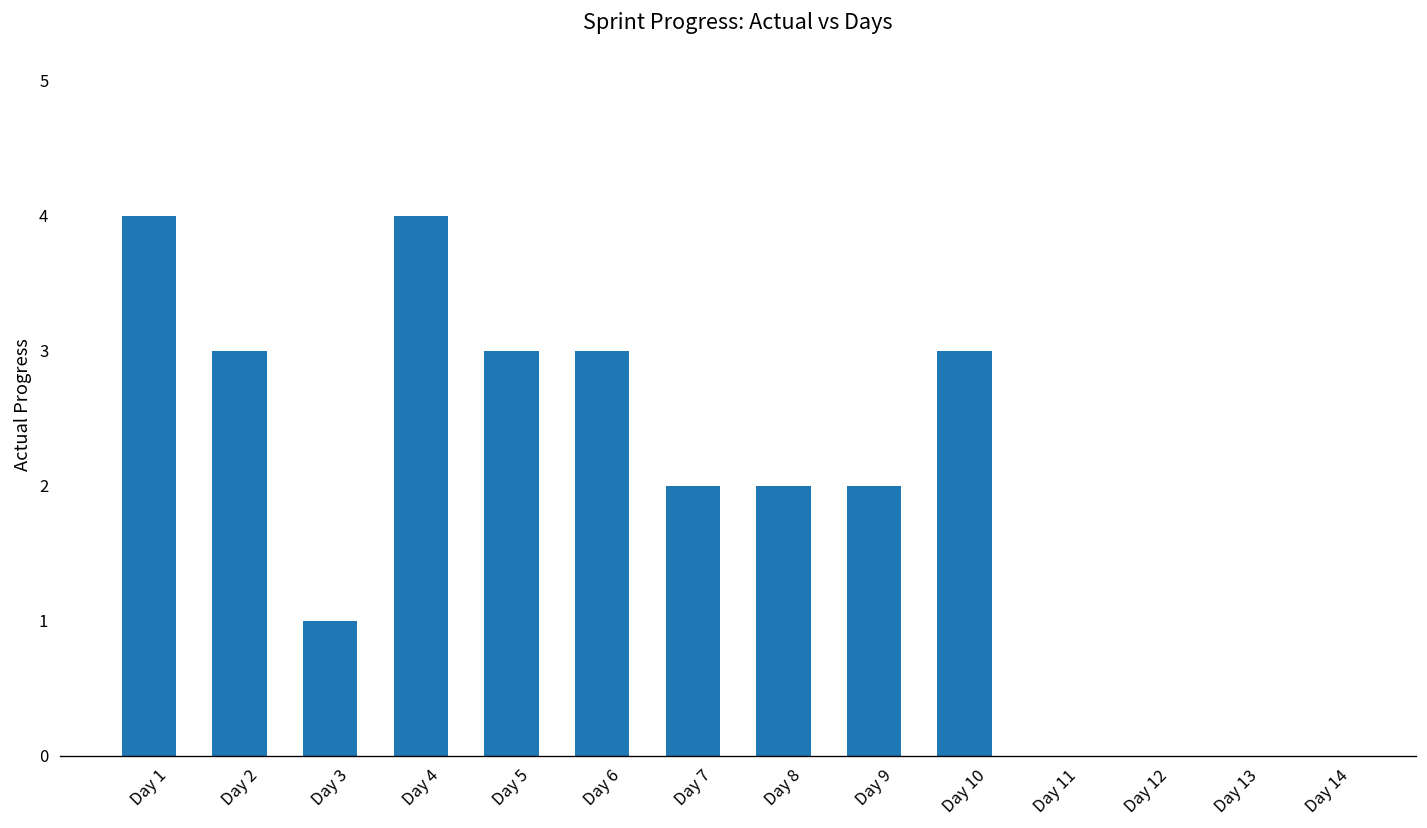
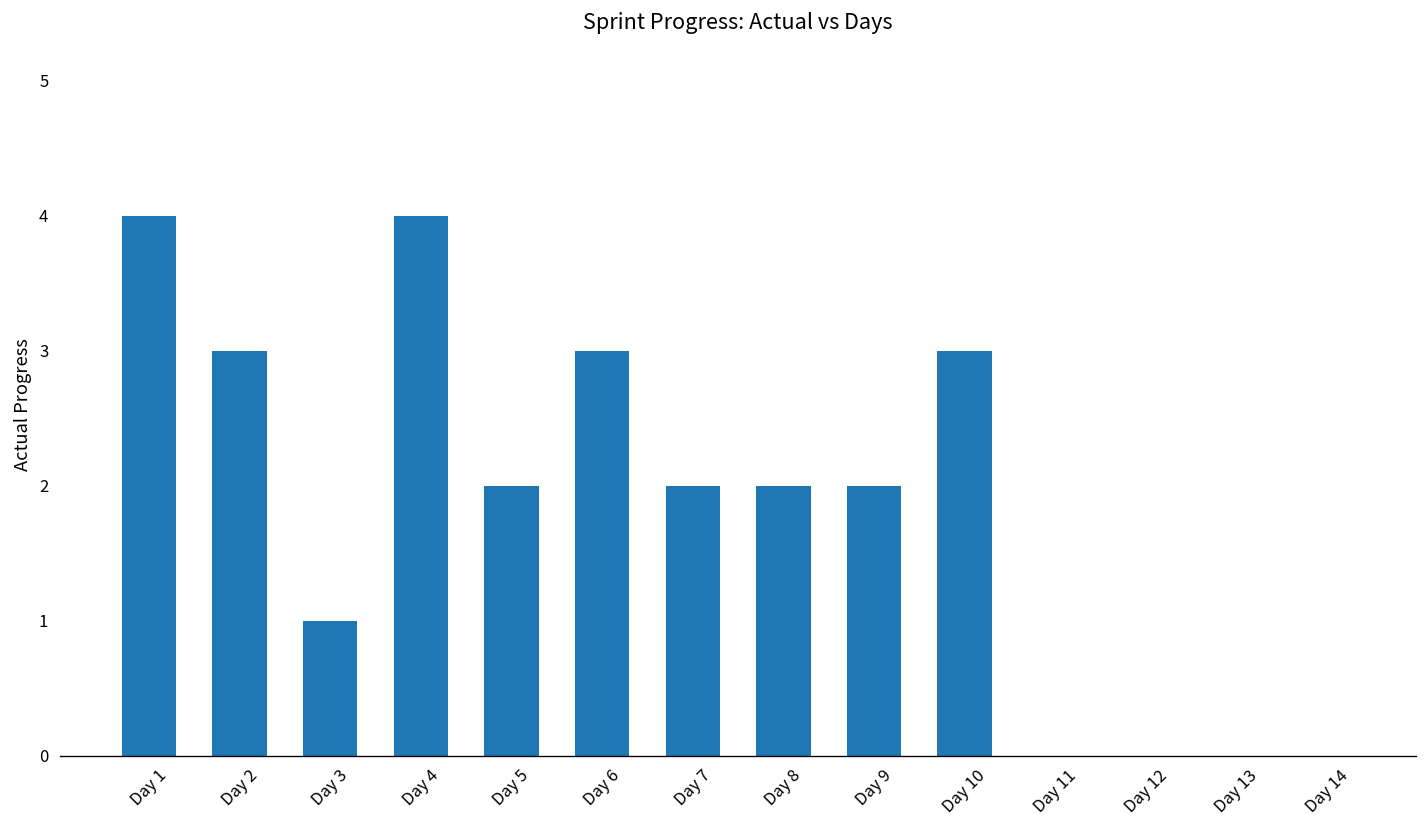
Day 5: 3 -> 2
